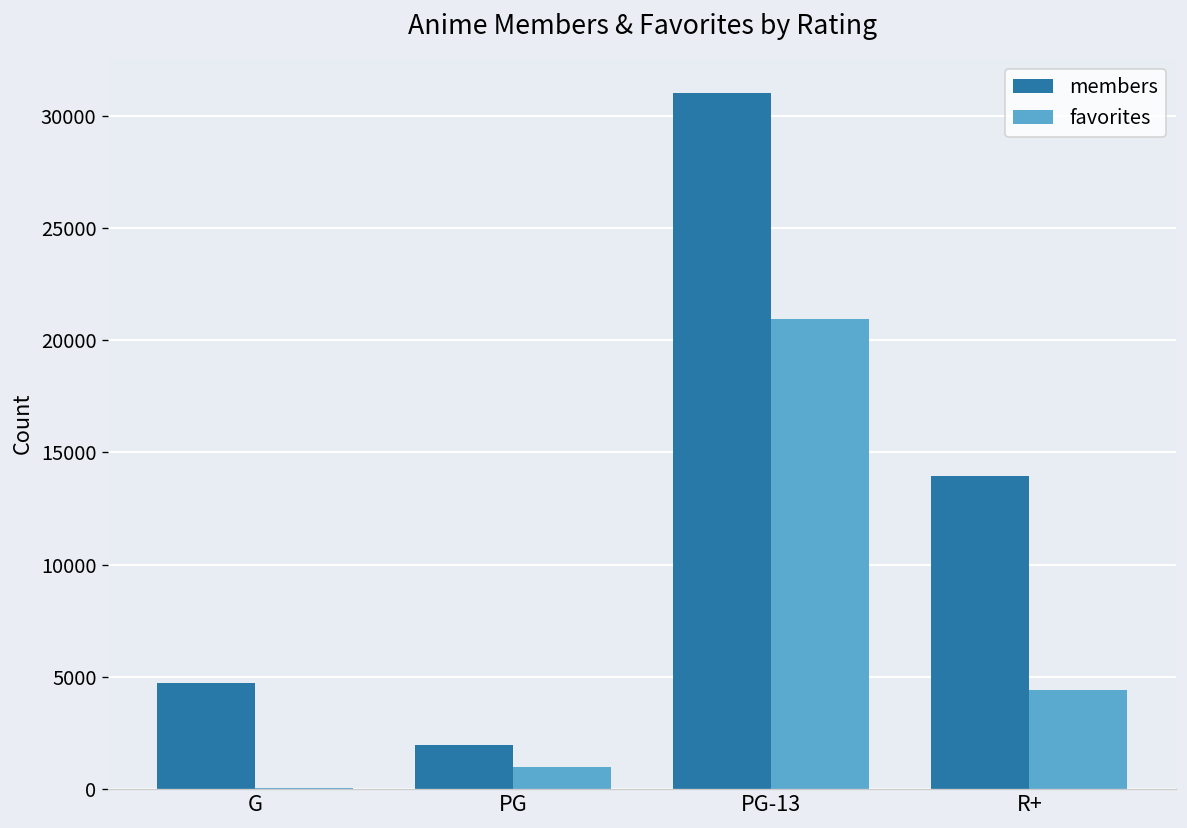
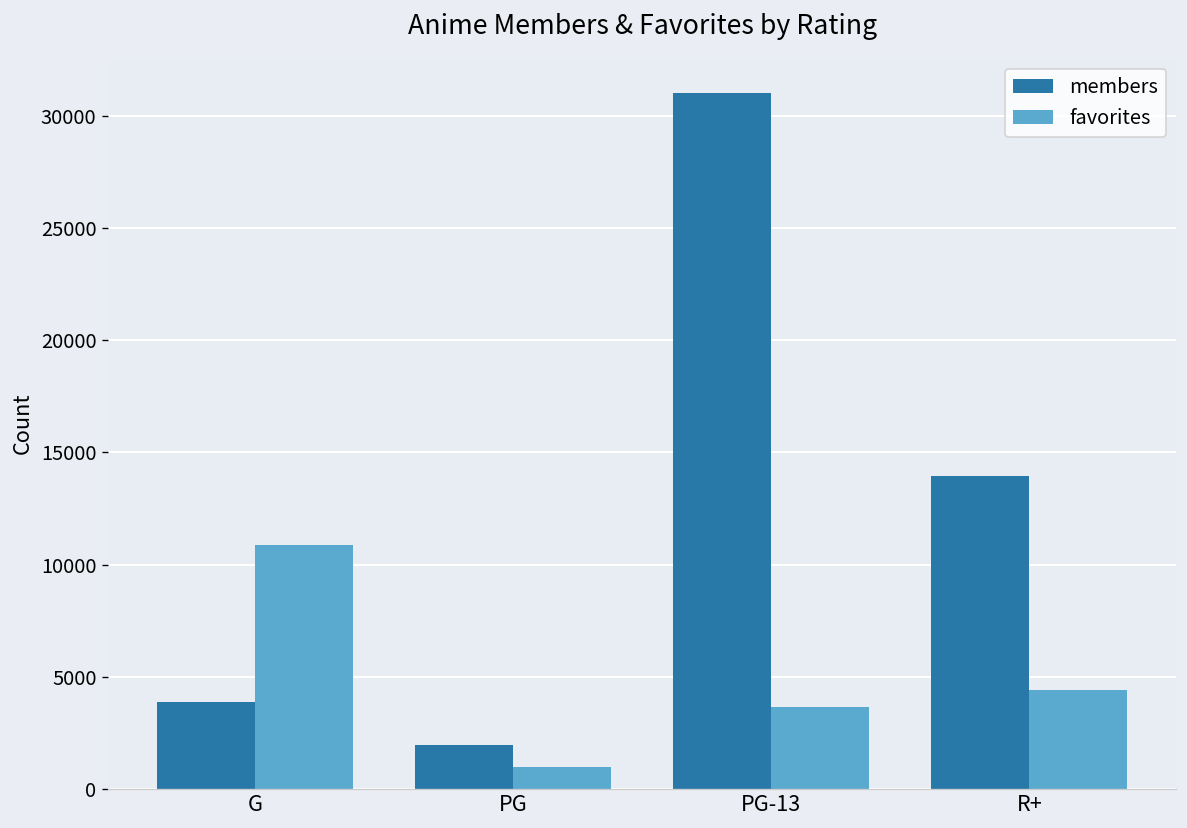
members, G: 4700 -> 3900
favorites, G: 0 -> 10900
favorites, PG-13: 21000 -> 3600
